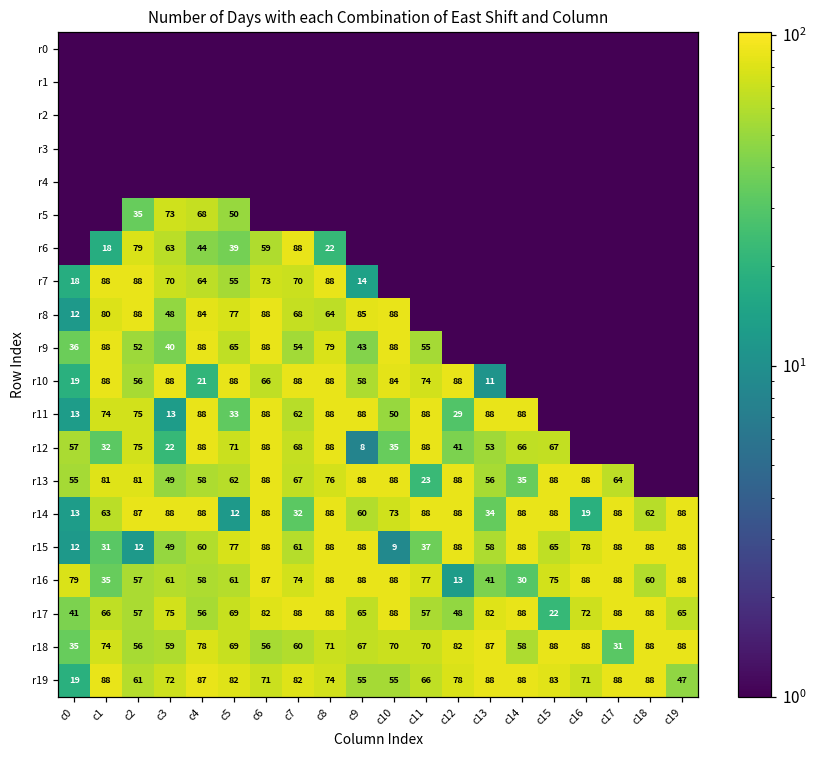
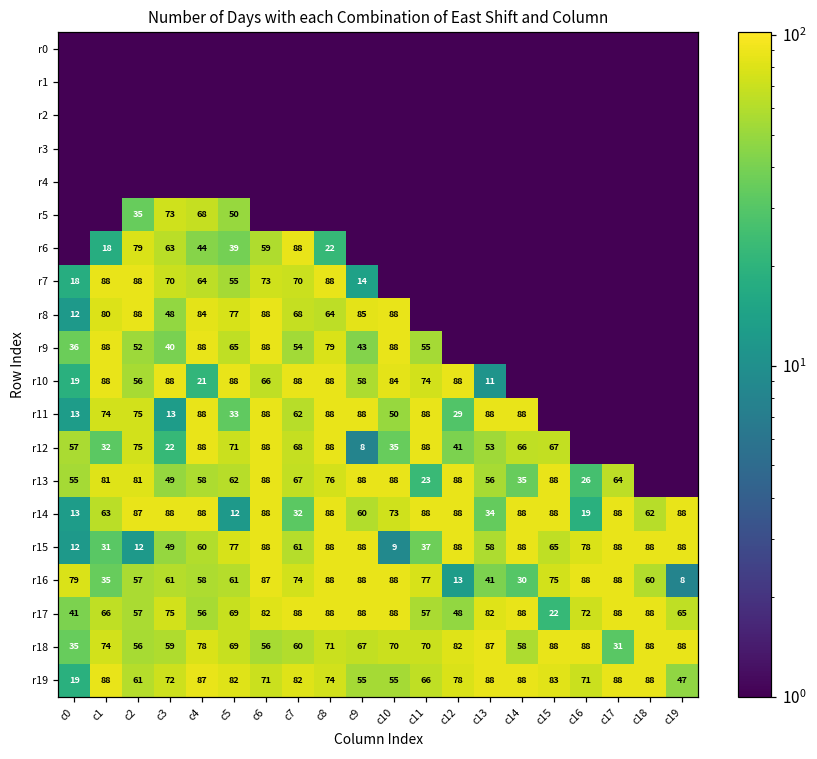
r13, c16: 88 -> 26
r16, c19: 88 -> 8
r17, c9: 65 -> 88
